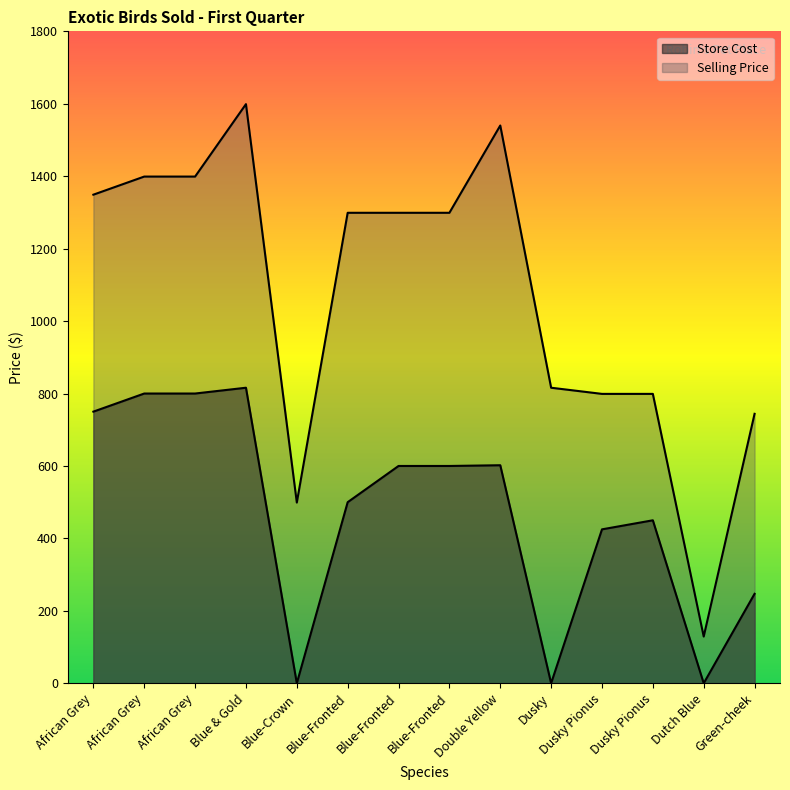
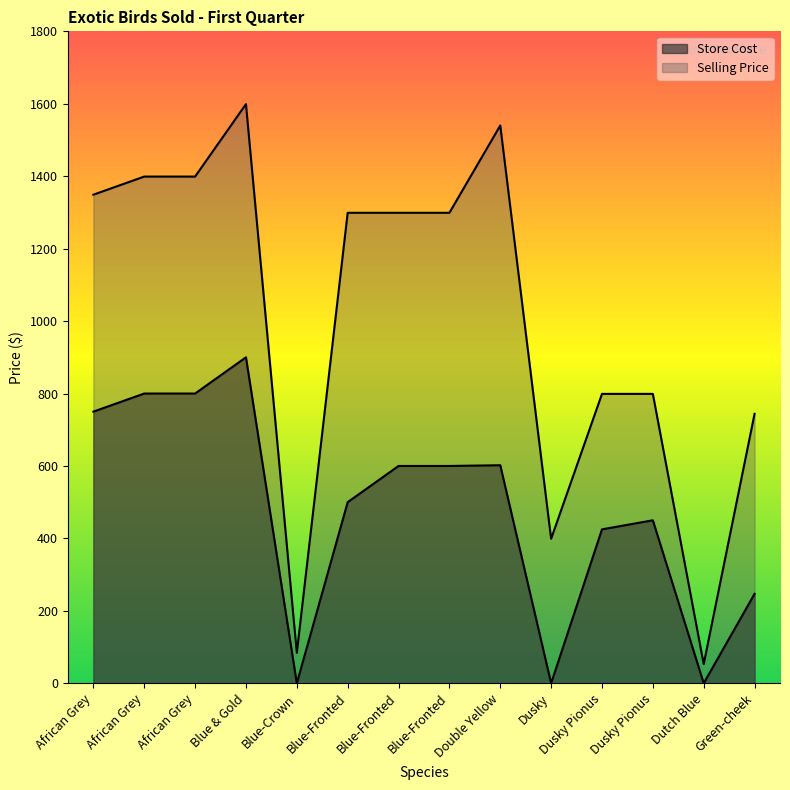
Store Cost, Blue & Gold: 820 -> 900
Selling Price, Blue-Crown: 500 -> 80
Selling Price, Dusky: 820 -> 400
Selling Price, Dutch Blue: 130 -> 50
